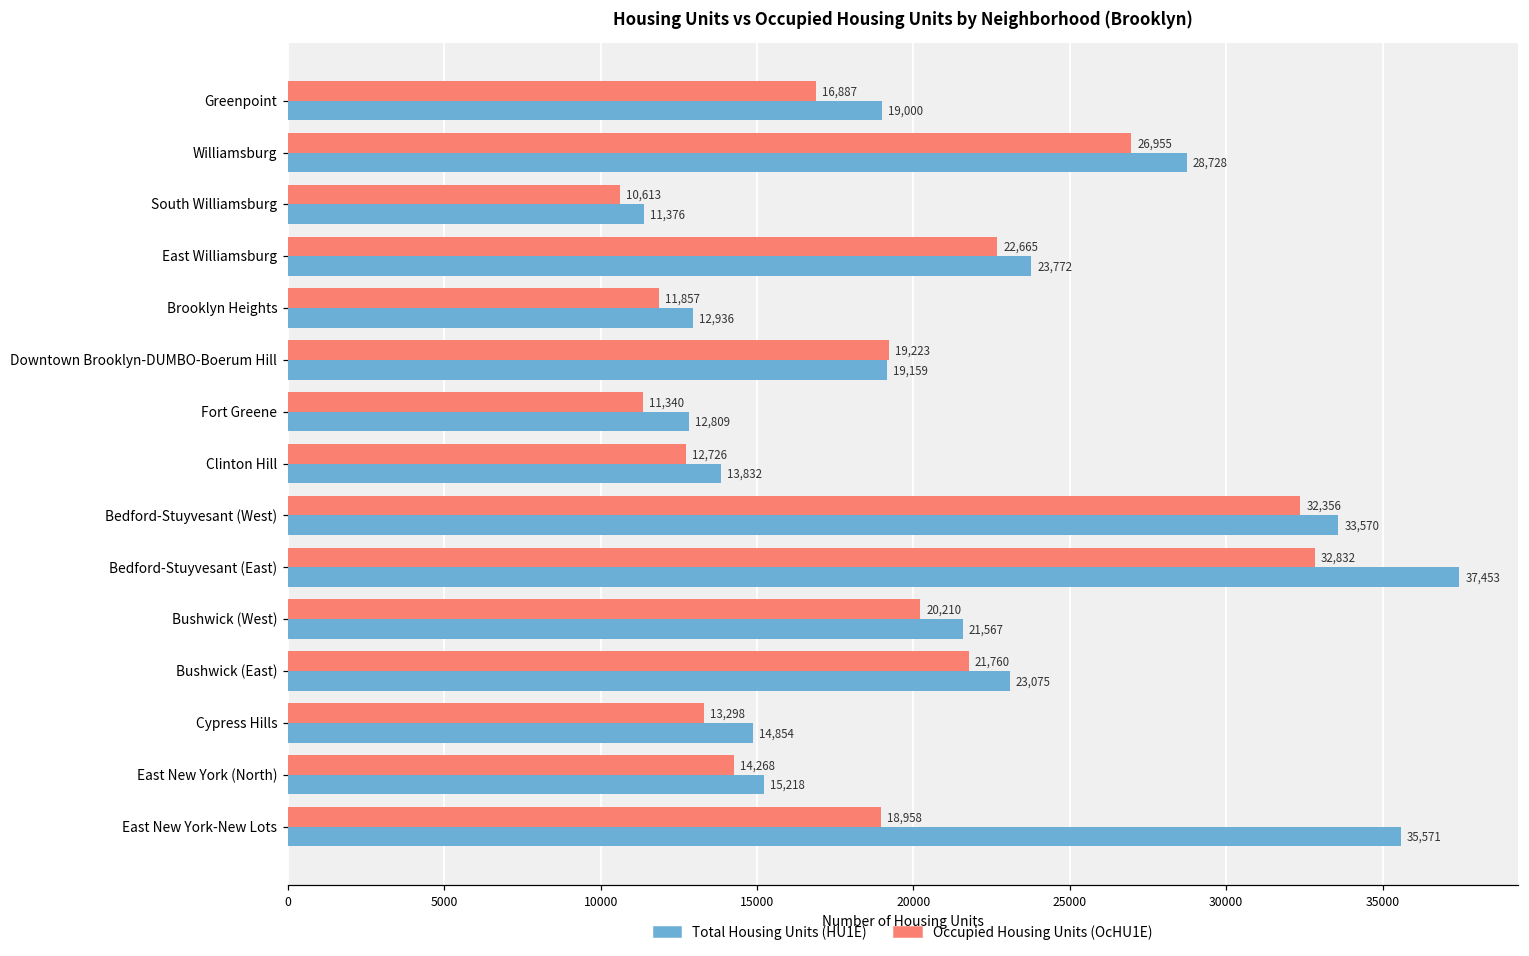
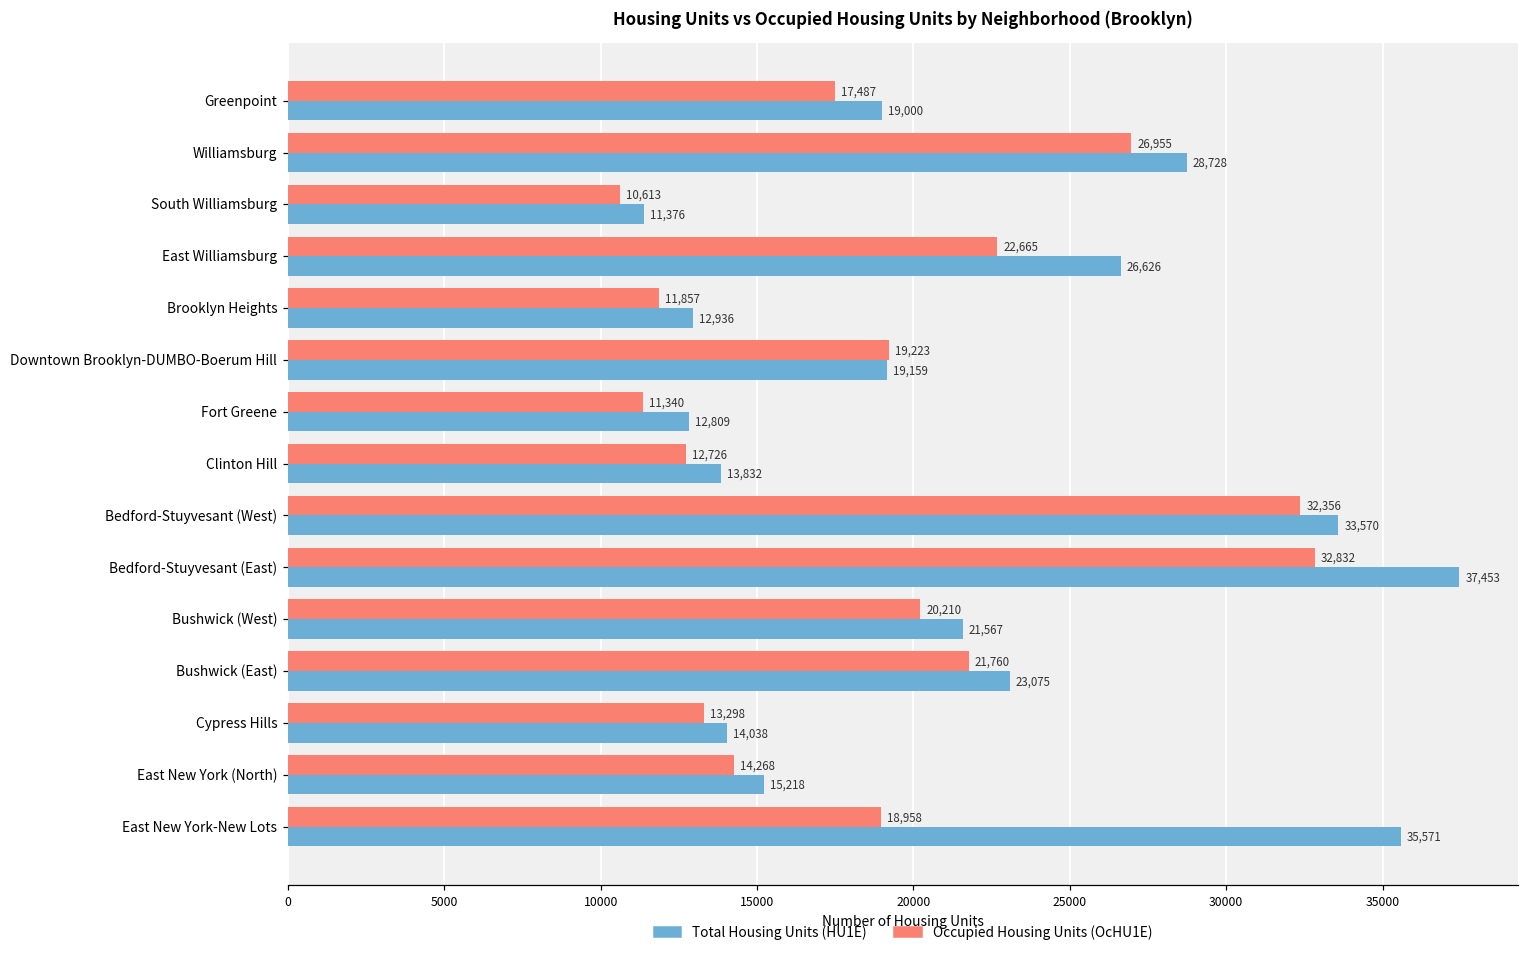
Occupied Housing Units (OcHU1E), Greenpoint: 16,887 -> 17,487
Total Housing Units (HU1E), East Williamsburg: 23,772 -> 26,626
Total Housing Units (HU1E), Cypress Hills: 14,854 -> 14,038
